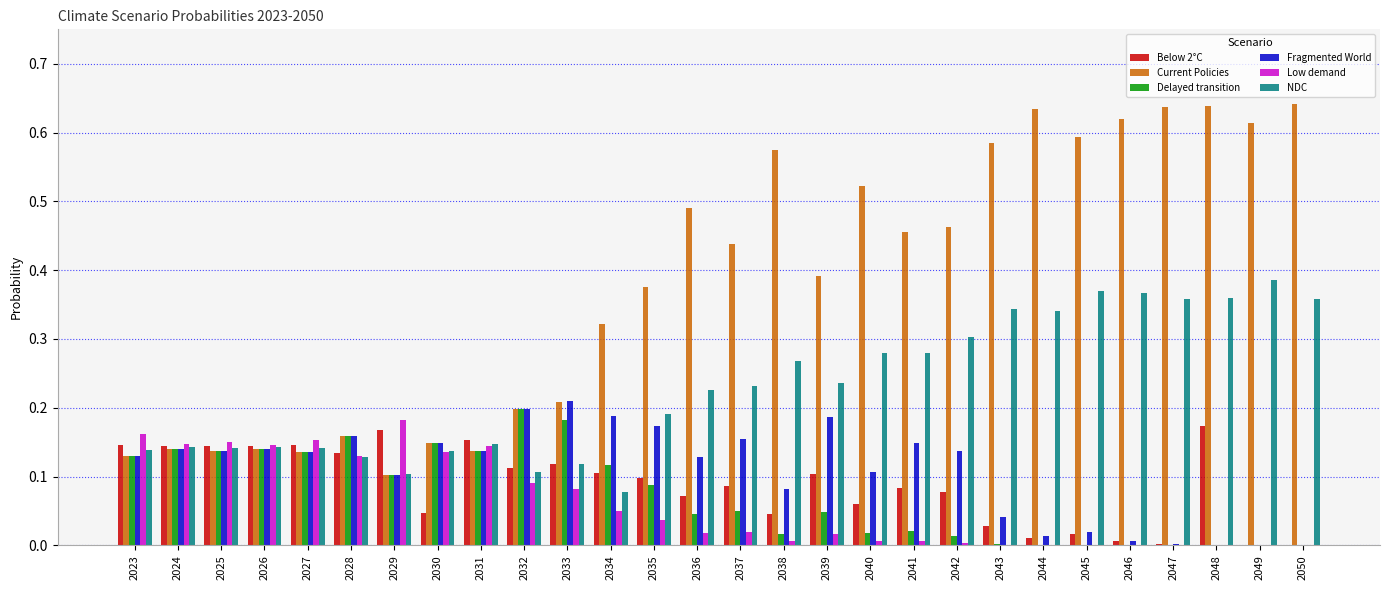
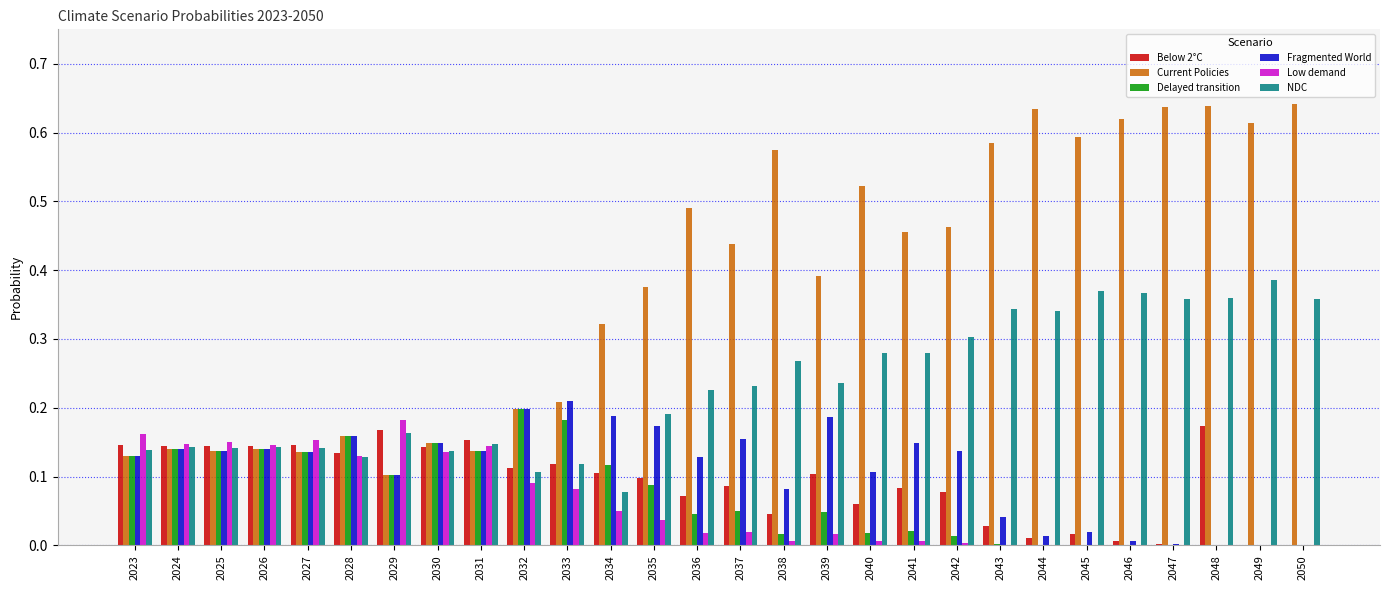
NDC, 2029: 0.10 -> 0.16
Below 2°C, 2030: 0.05 -> 0.14
